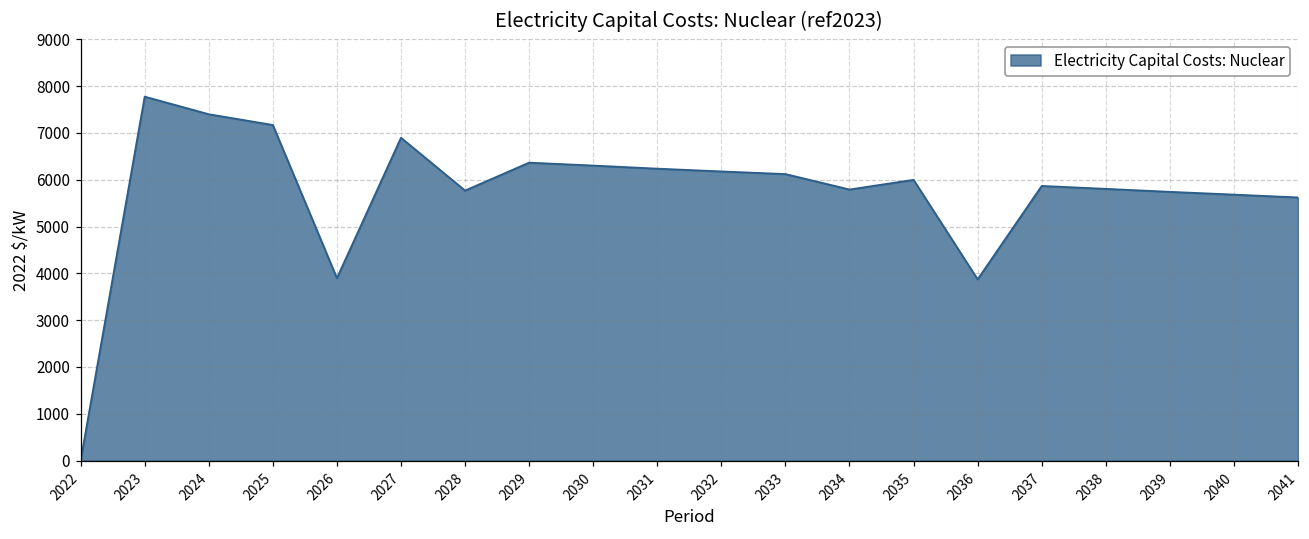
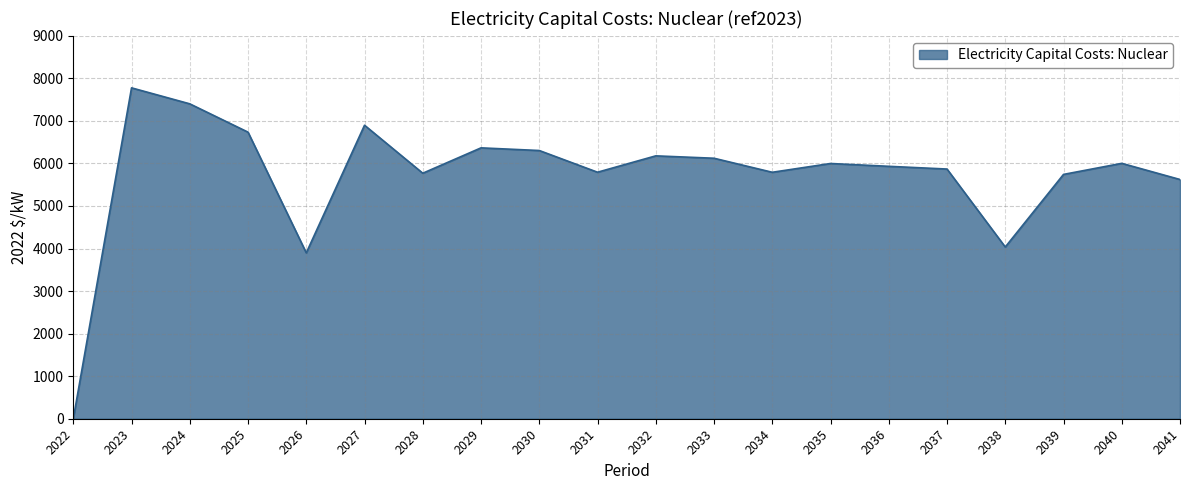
2025: 7200 -> 6700
2031: 6200 -> 5800
2036: 3900 -> 5900
2038: 5800 -> 4000
2040: 5700 -> 6000
